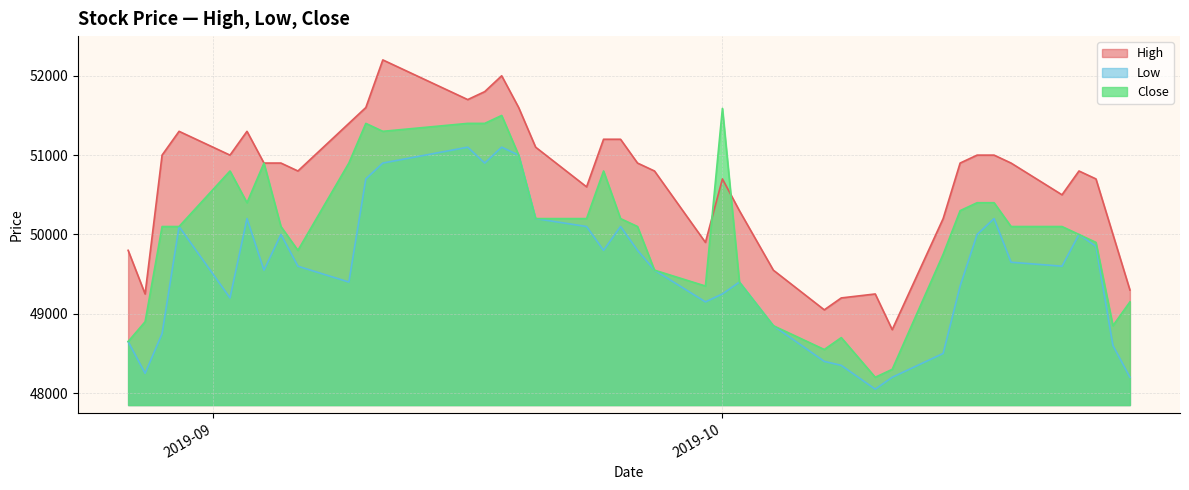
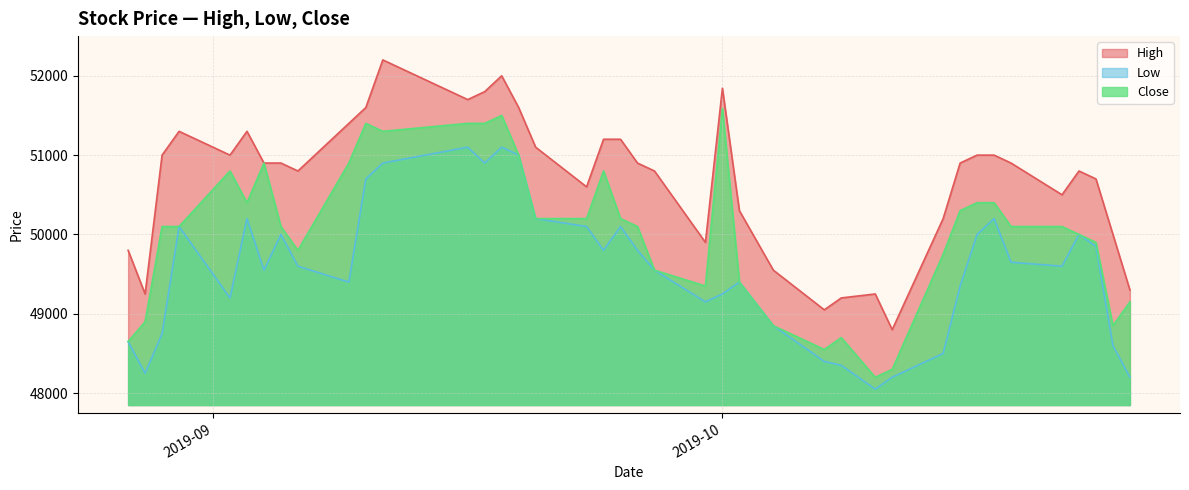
High, 2019-10: 50700 -> 51800
